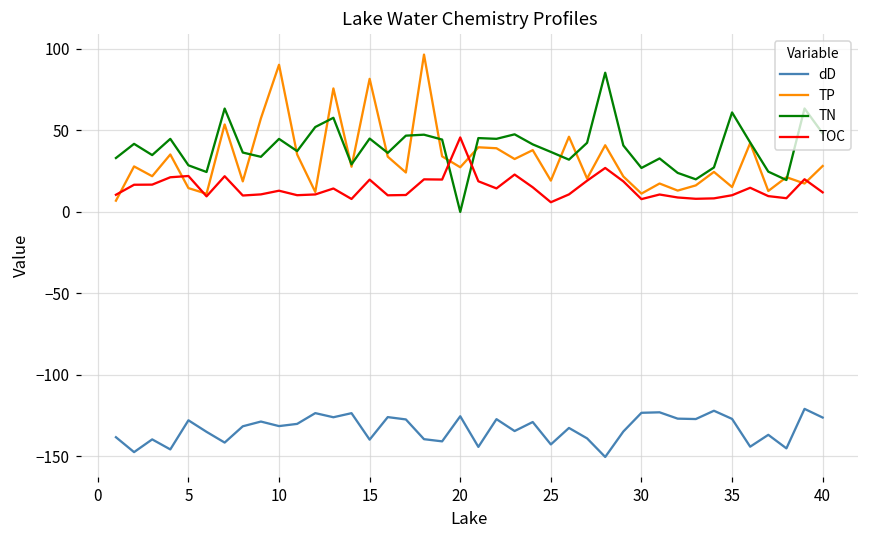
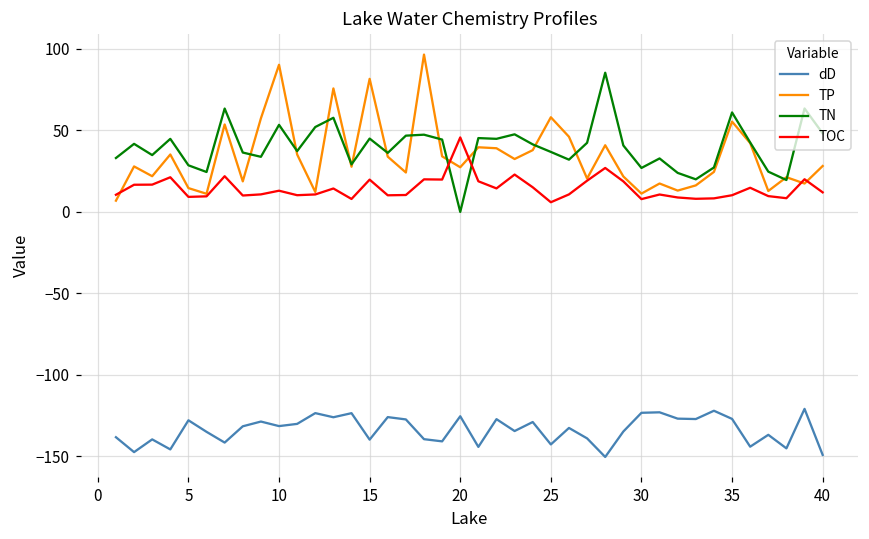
TOC, 5: 22 -> 9
TN, 10: 45 -> 53
TP, 25: 19 -> 58
TP, 35: 15 -> 55
dD, 40: -126 -> -149
